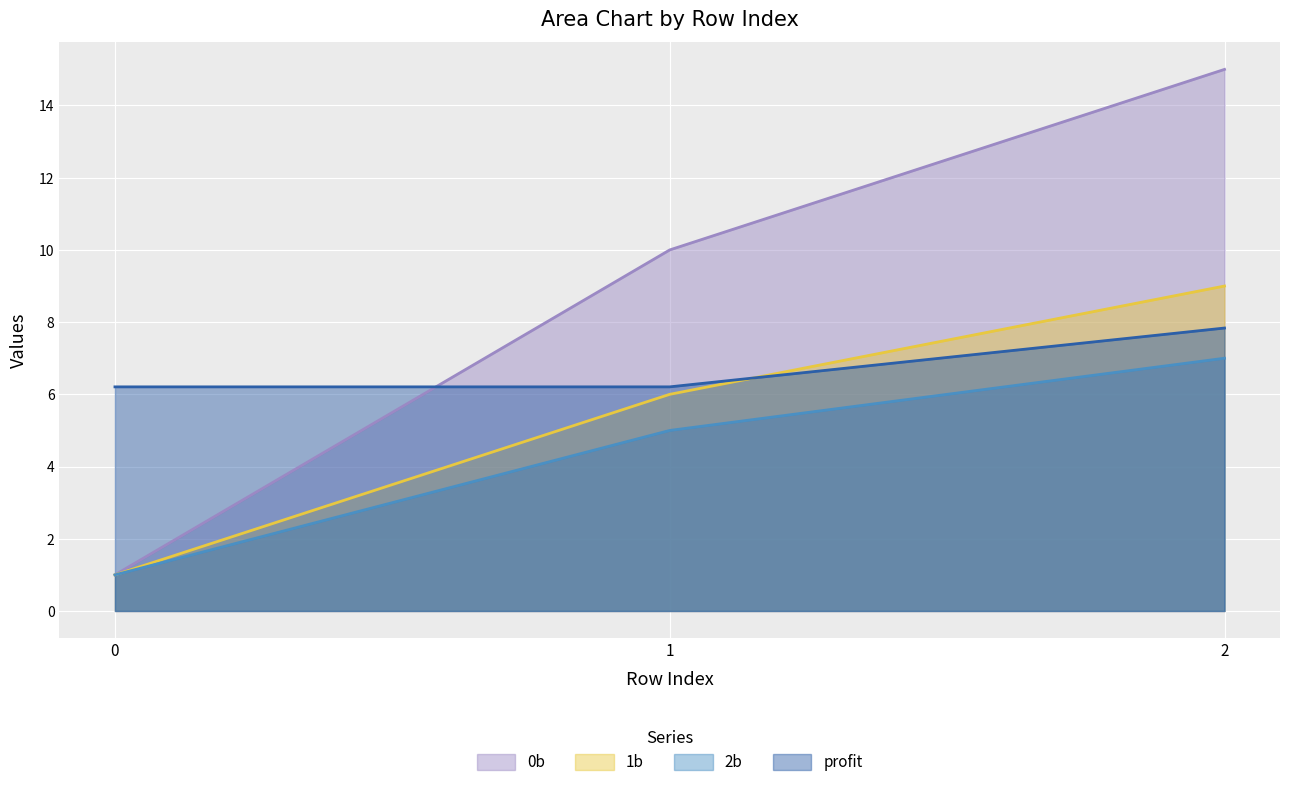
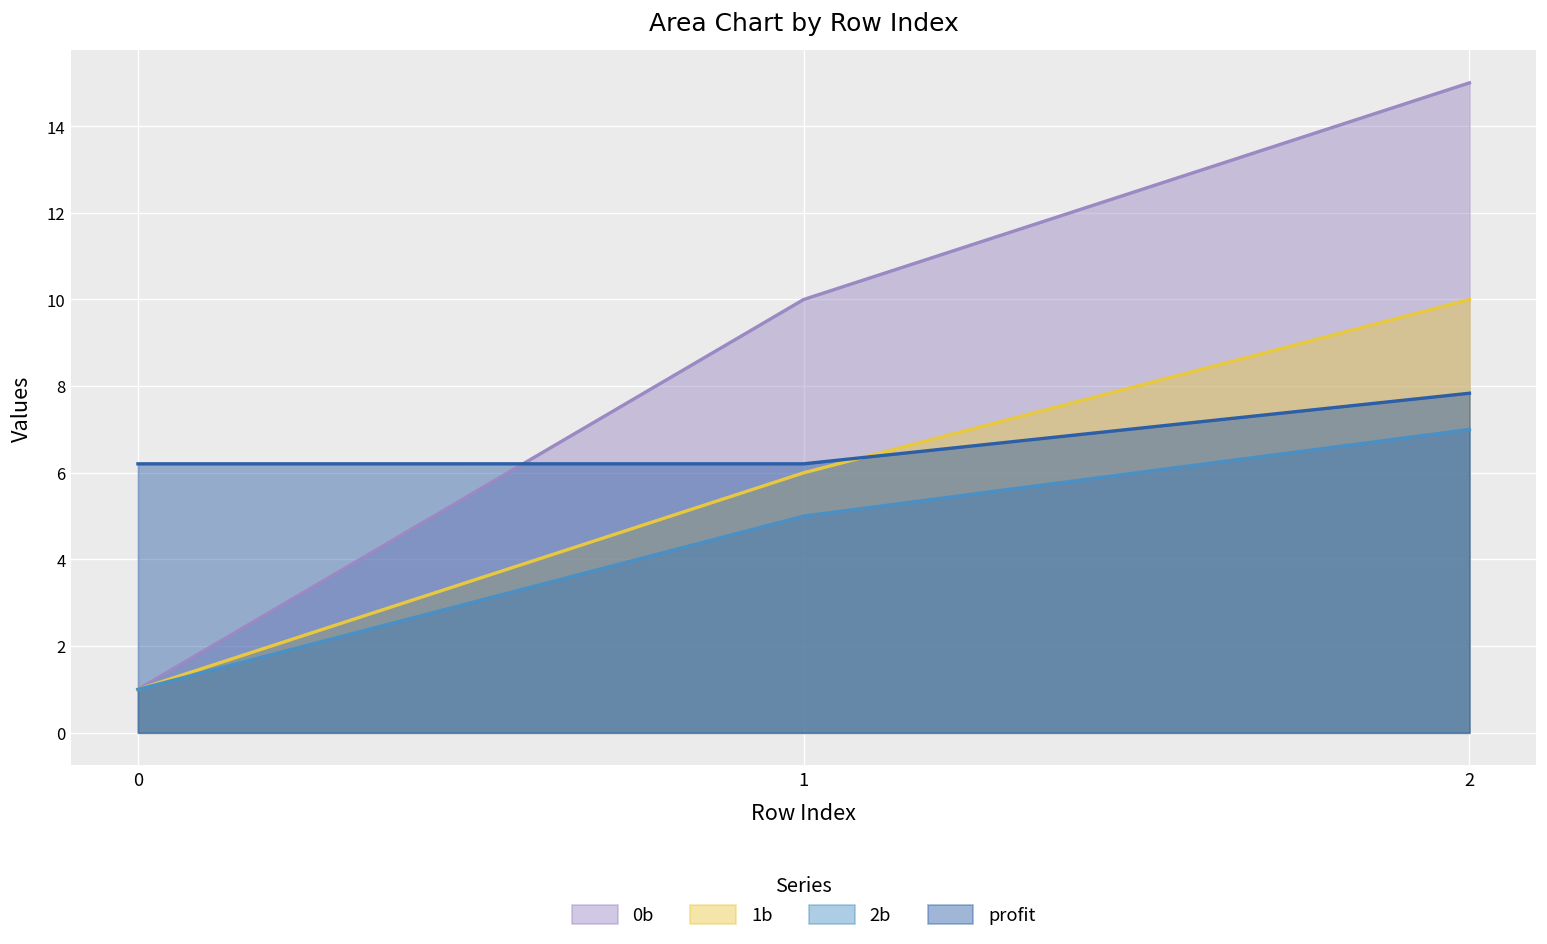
1b, 2: 9 -> 10
